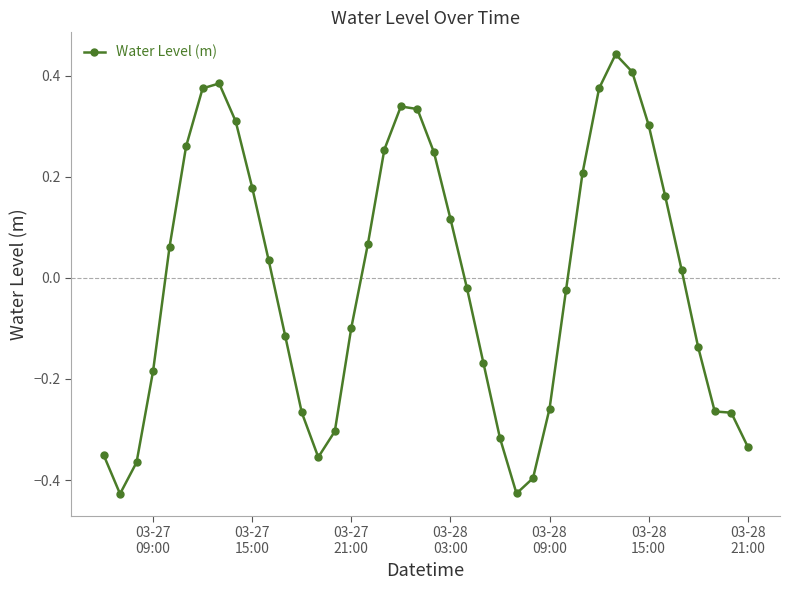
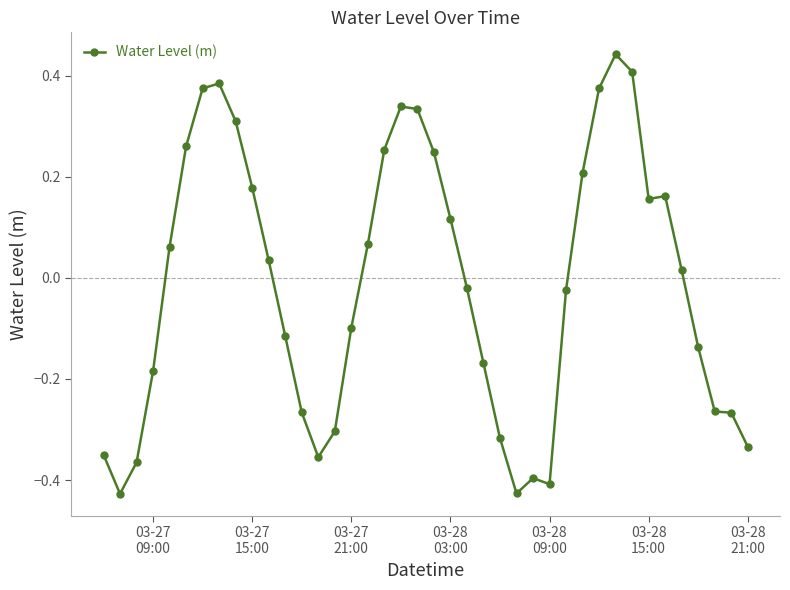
03-28 09:00: -0.26 -> -0.41
03-28 15:00: 0.30 -> 0.16
